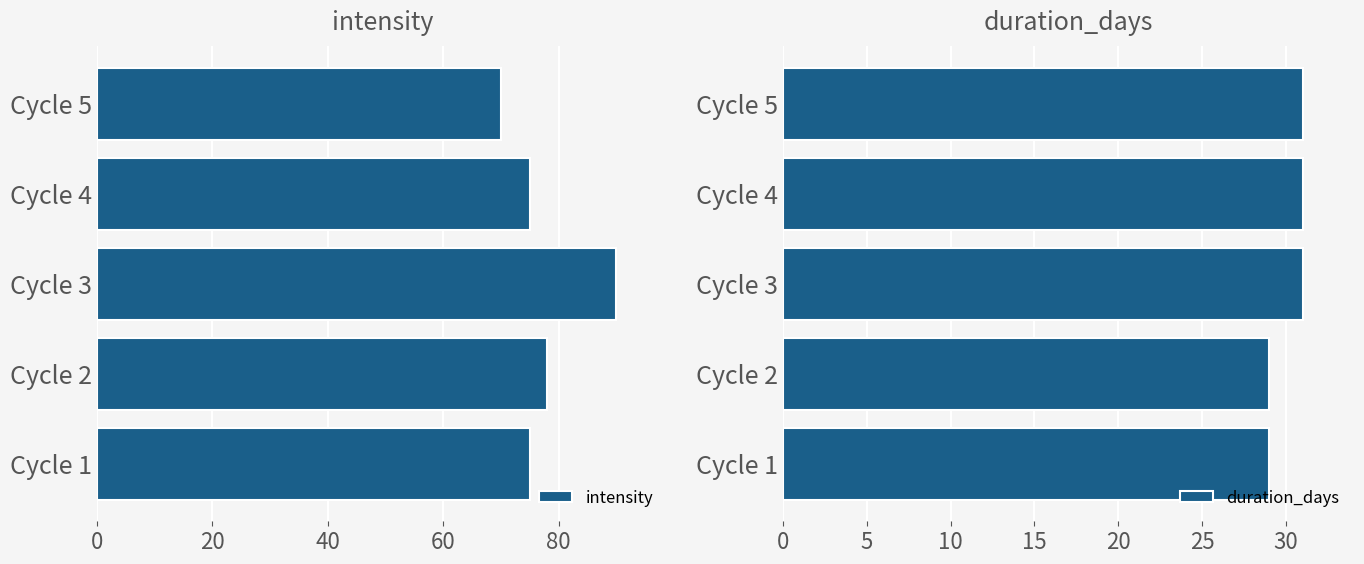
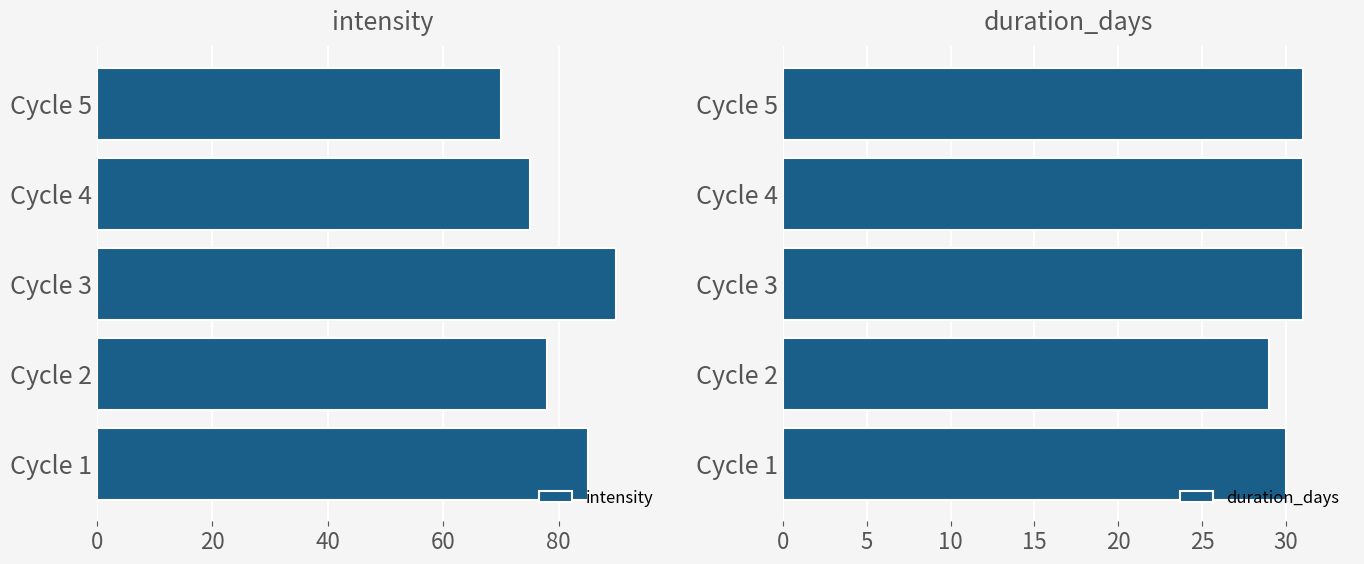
intensity, Cycle 1: 75 -> 85
duration_days, Cycle 1: 29 -> 30
